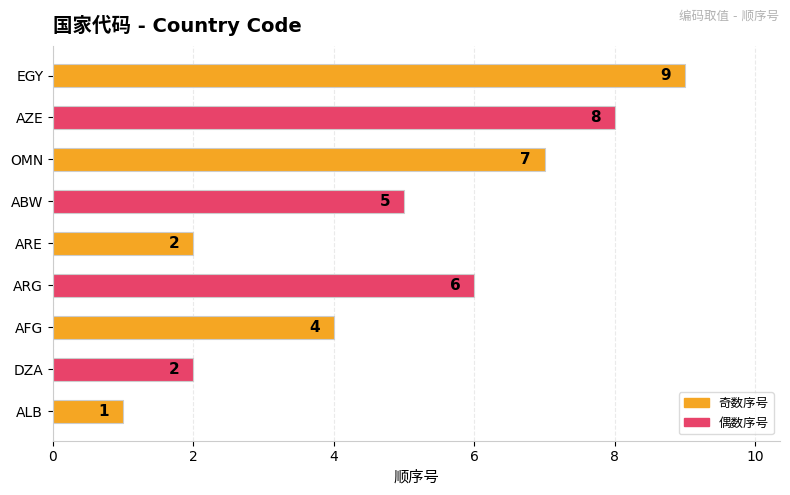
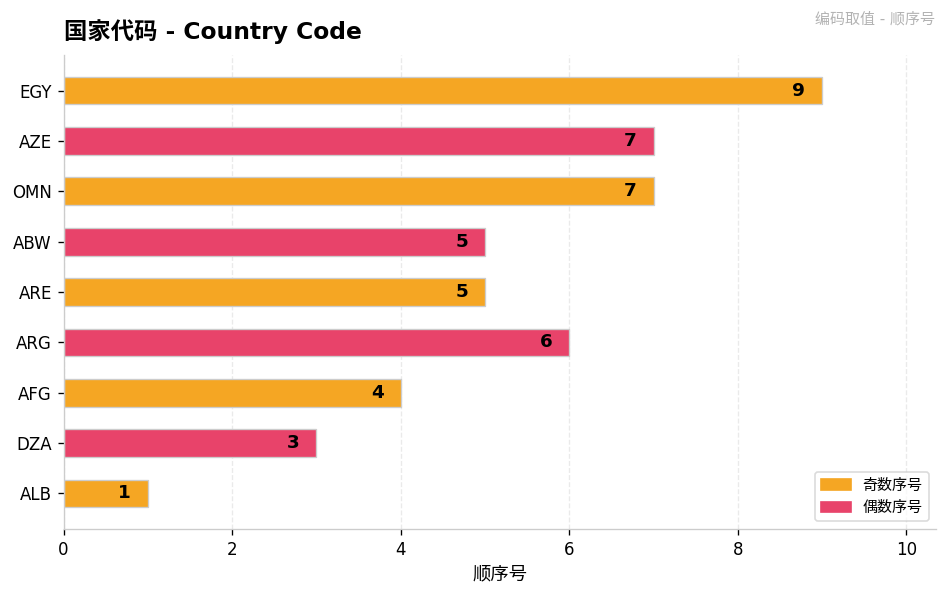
AZE: 8 -> 7
ARE: 2 -> 5
DZA: 2 -> 3
